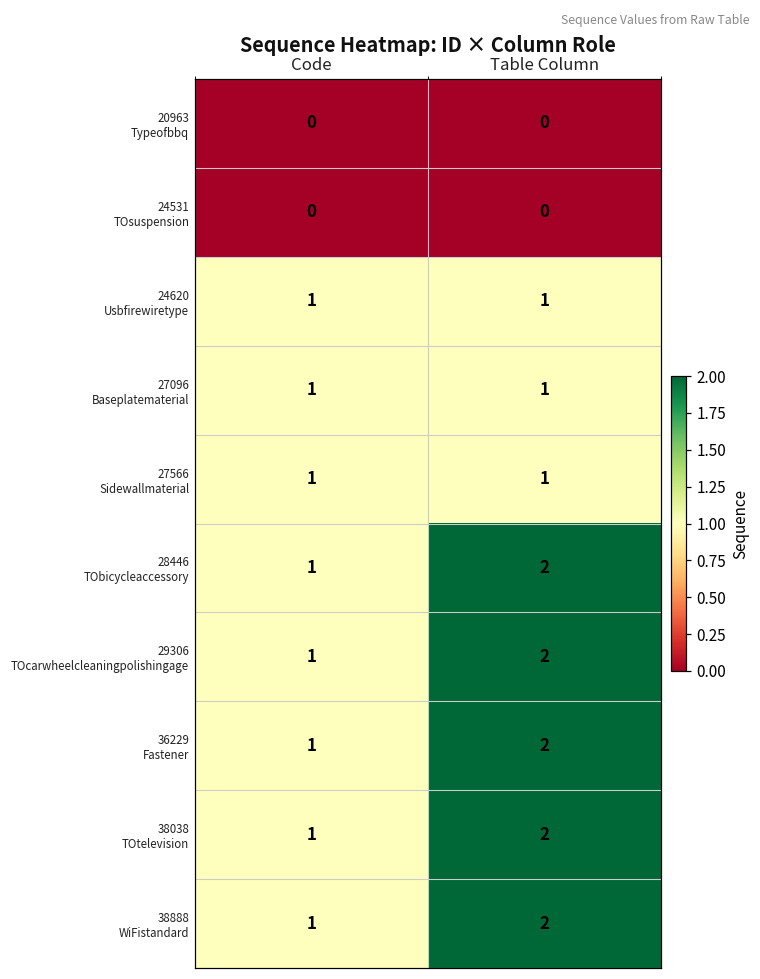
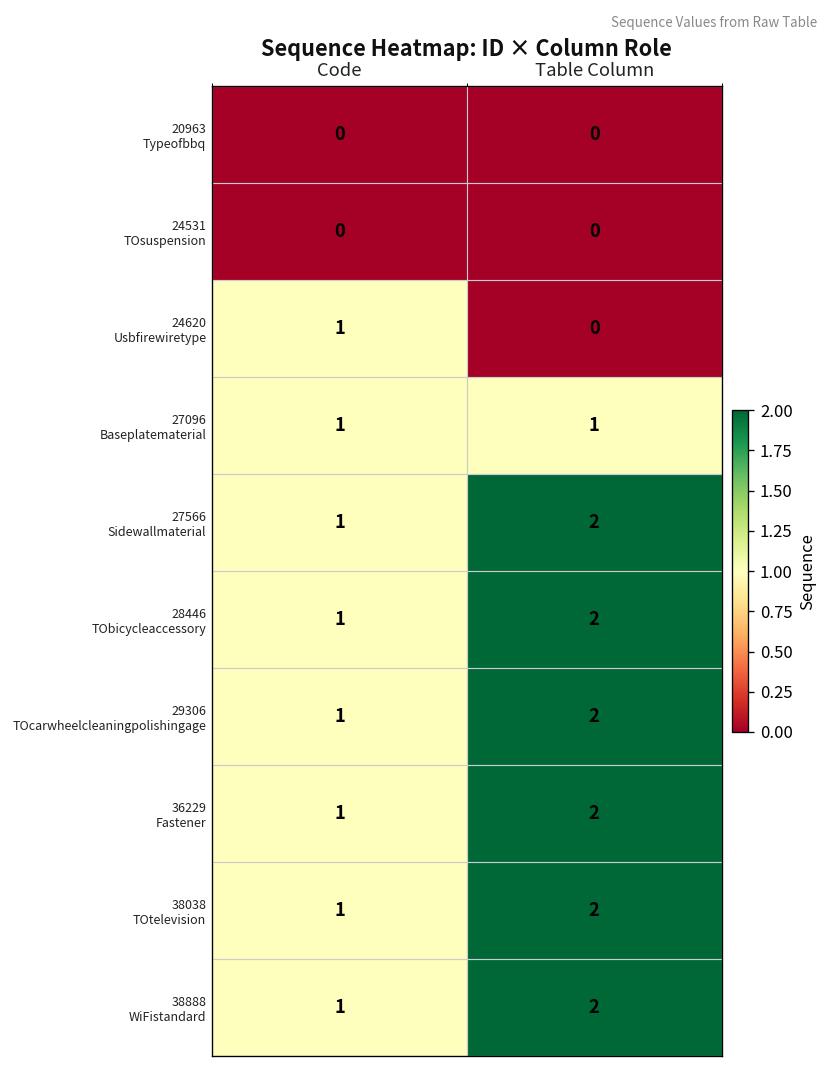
24620 Usbfirewiretype, Table Column: 1 -> 0
27566 Sidewallmaterial, Table Column: 1 -> 2
